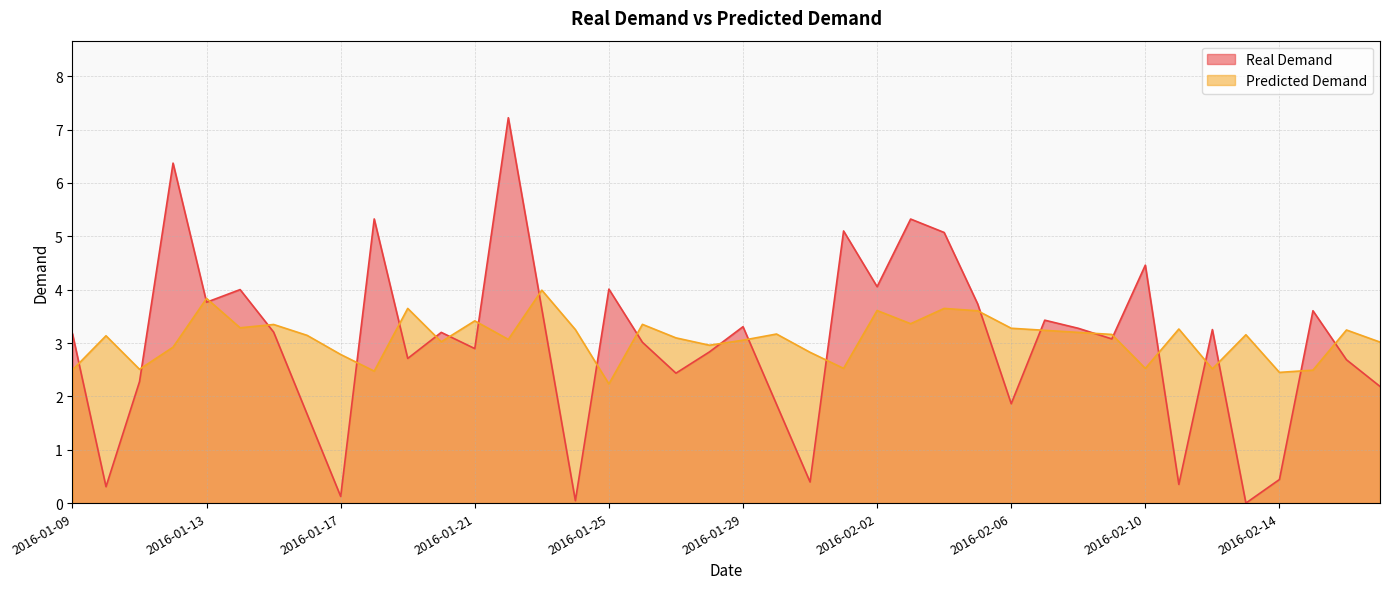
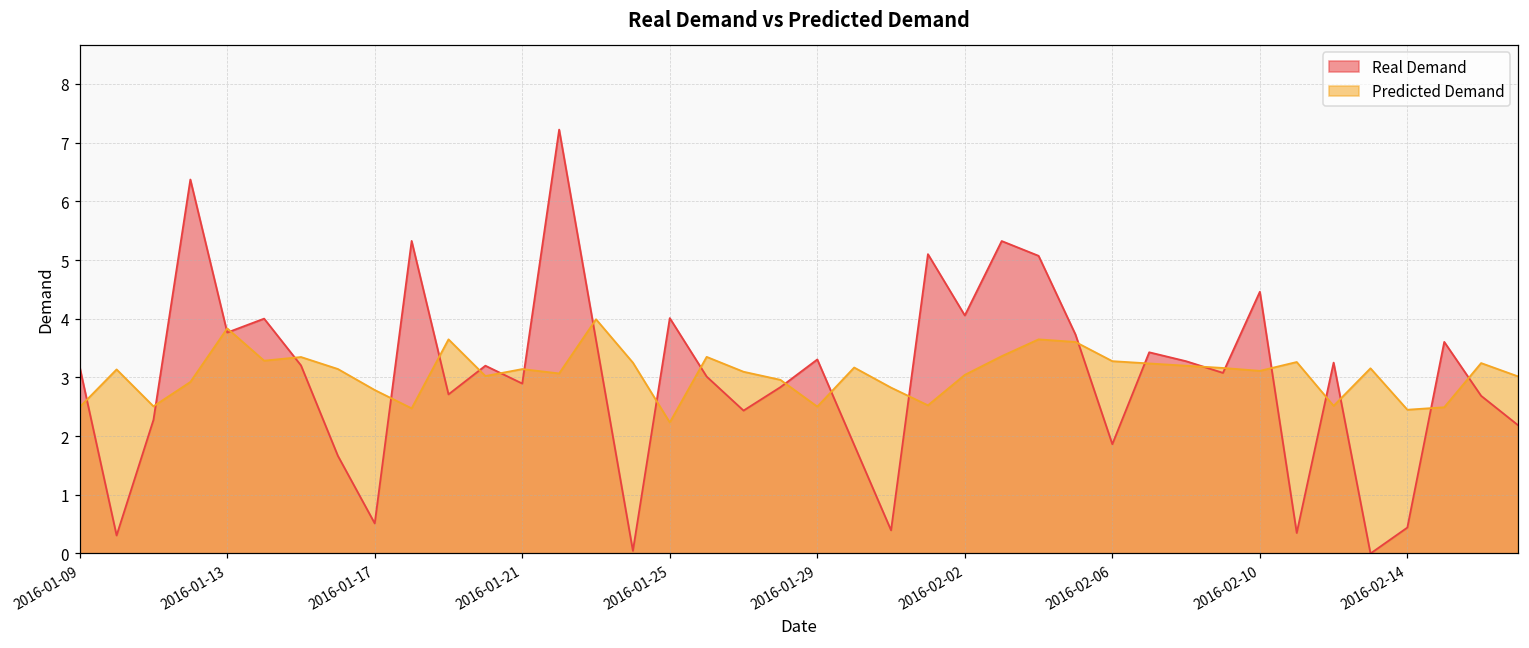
Real Demand, 2016-01-17: 0.1 -> 0.5
Predicted Demand, 2016-01-21: 3.4 -> 3.1
Predicted Demand, 2016-01-29: 3.1 -> 2.5
Predicted Demand, 2016-02-02: 3.6 -> 3.0
Predicted Demand, 2016-02-10: 2.5 -> 3.1
